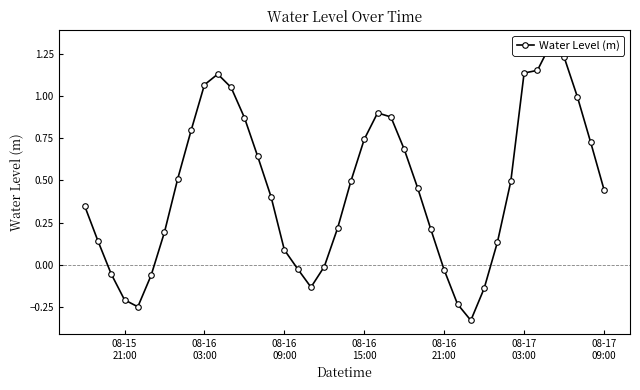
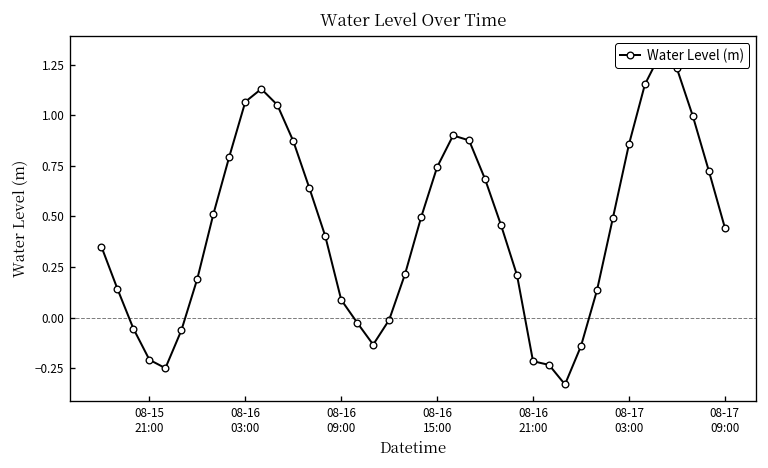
08-16 21:00: -0.03 -> -0.22
08-17 03:00: 1.14 -> 0.86
